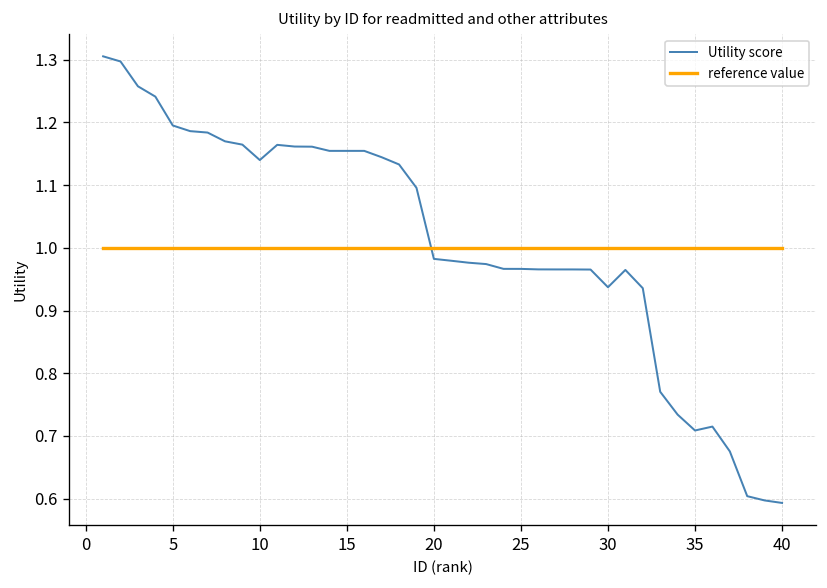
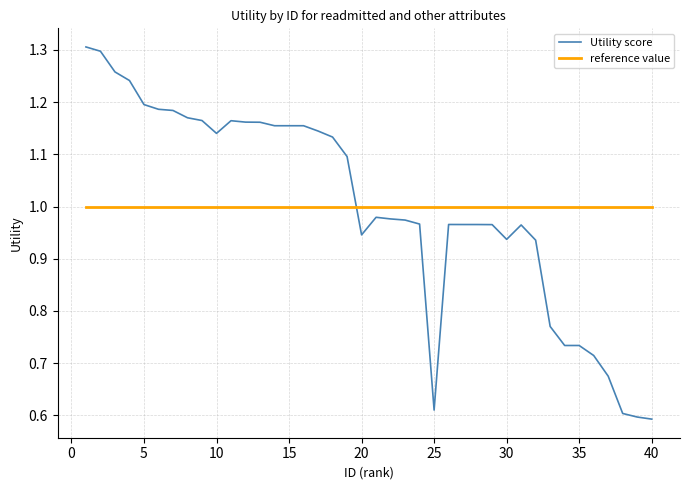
Utility score, 20: 0.98 -> 0.95
Utility score, 25: 0.97 -> 0.61
Utility score, 35: 0.71 -> 0.73
